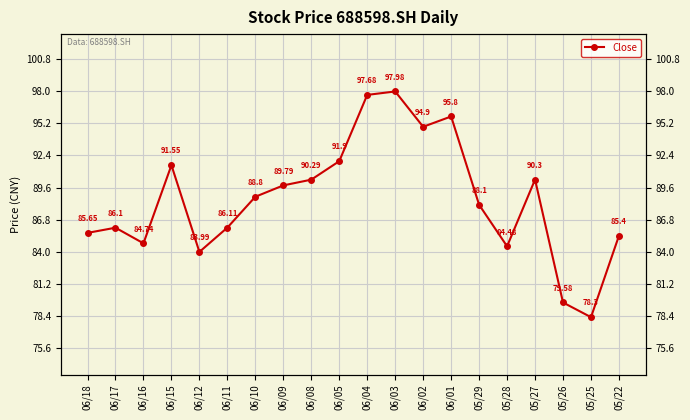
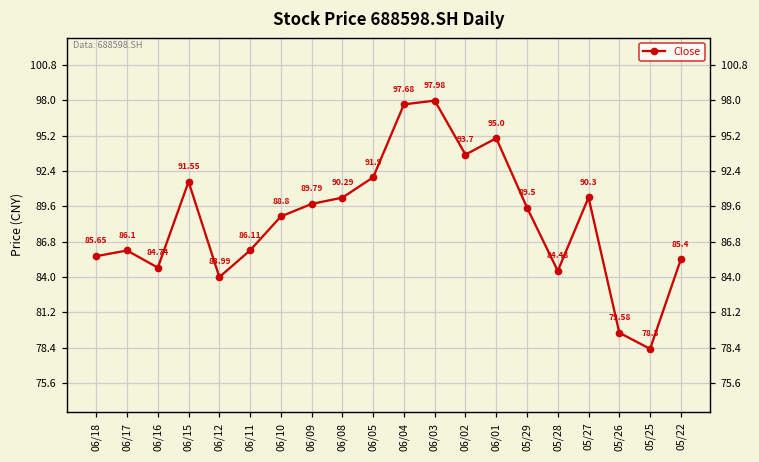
06/02: 94.9 -> 93.7
06/01: 95.8 -> 95.0
05/29: 88.1 -> 89.5
